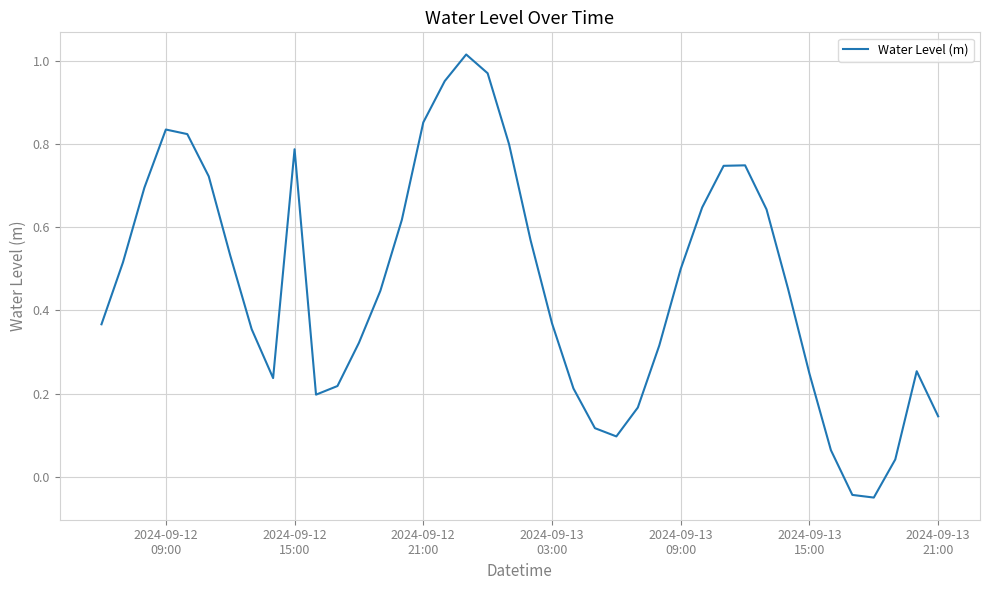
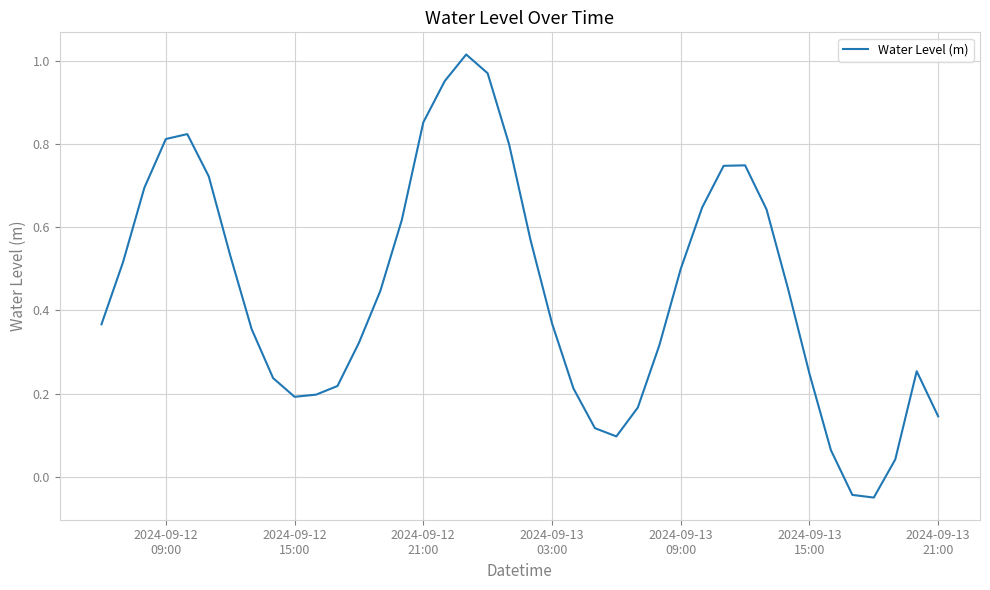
2024-09-12 09:00: 0.83 -> 0.81
2024-09-12 15:00: 0.79 -> 0.19
